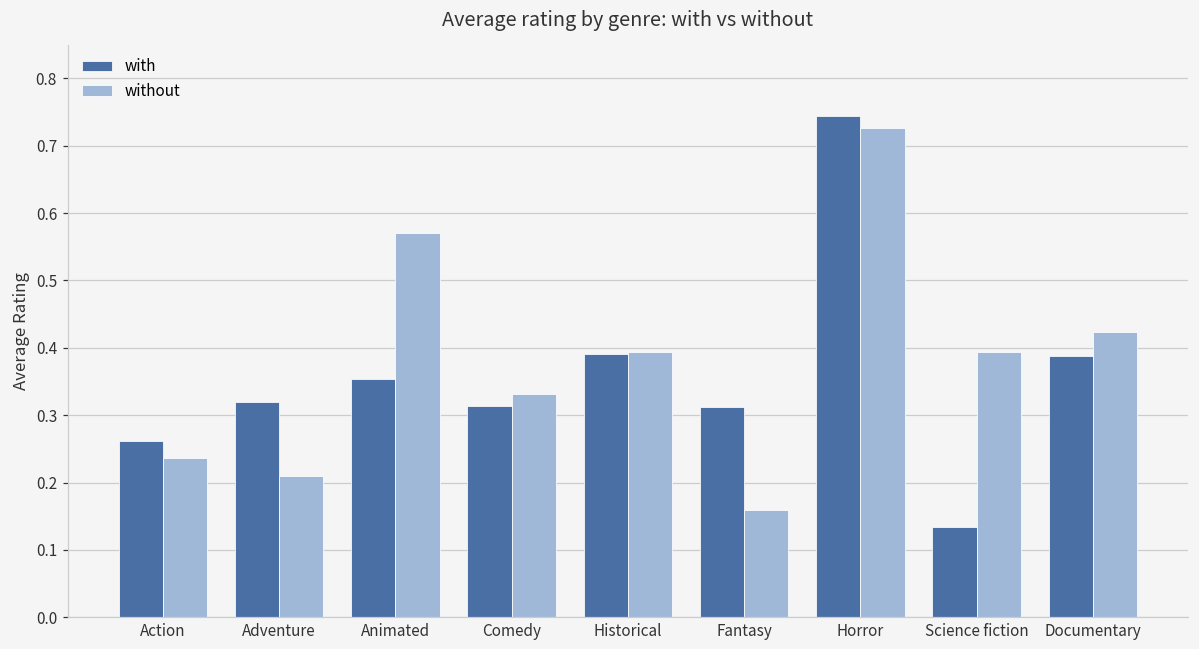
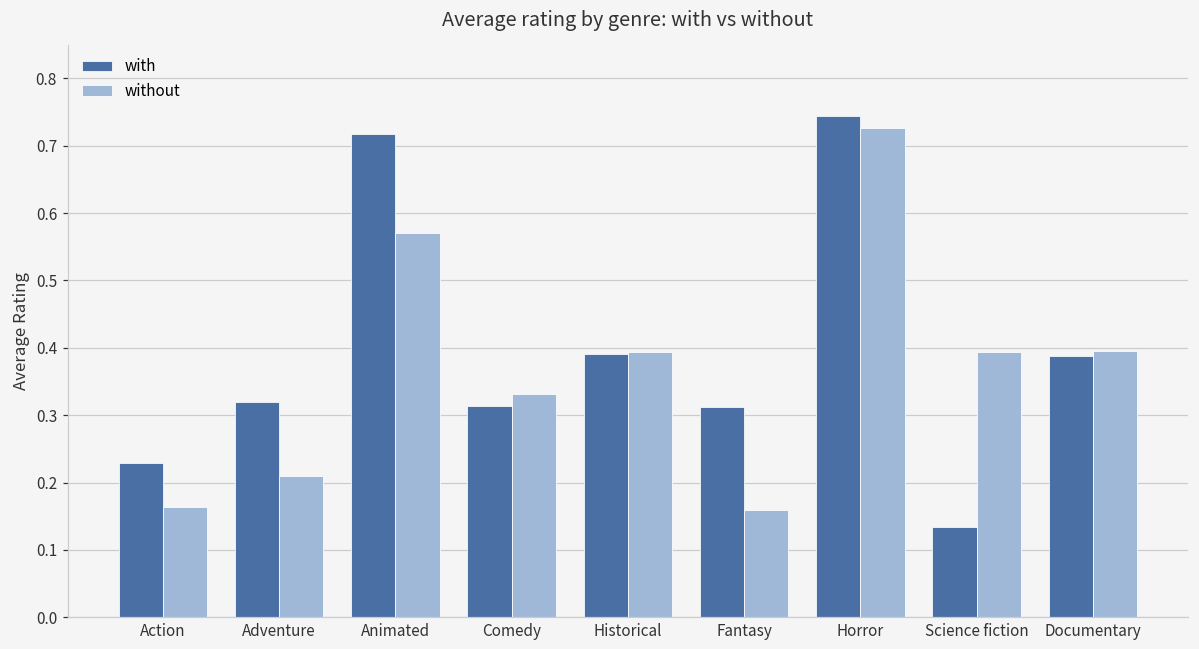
with, Action: 0.26 -> 0.23
without, Action: 0.24 -> 0.16
with, Animated: 0.35 -> 0.72
without, Documentary: 0.42 -> 0.40
